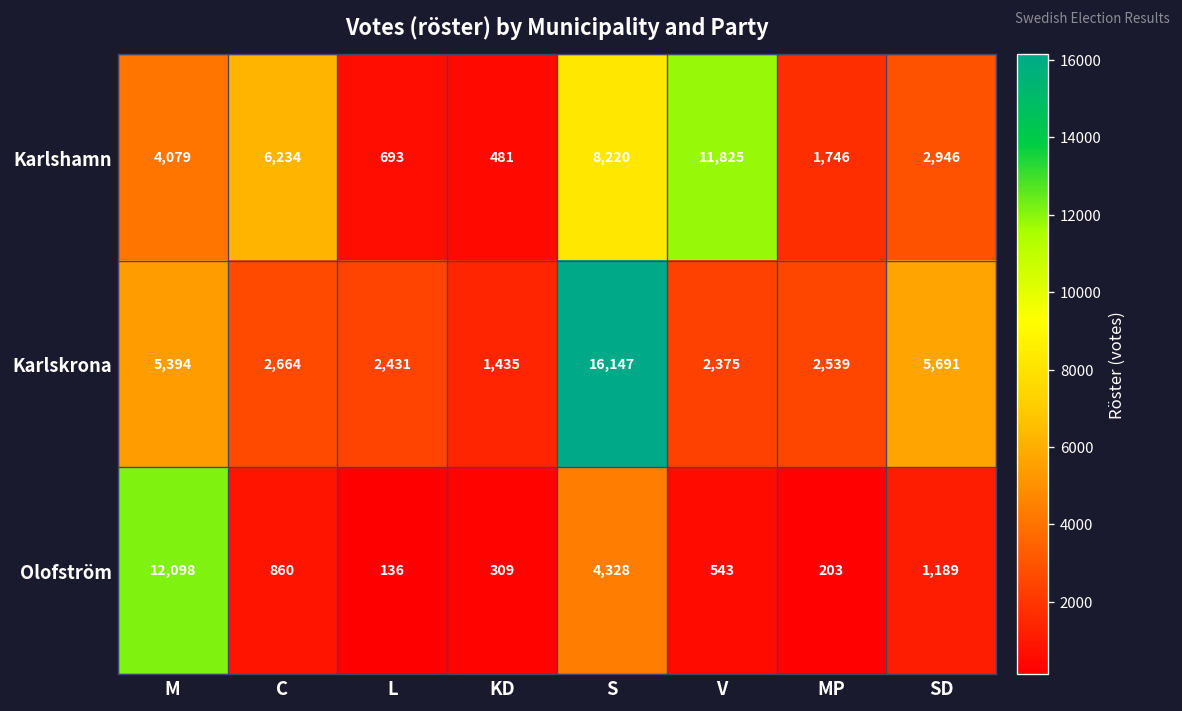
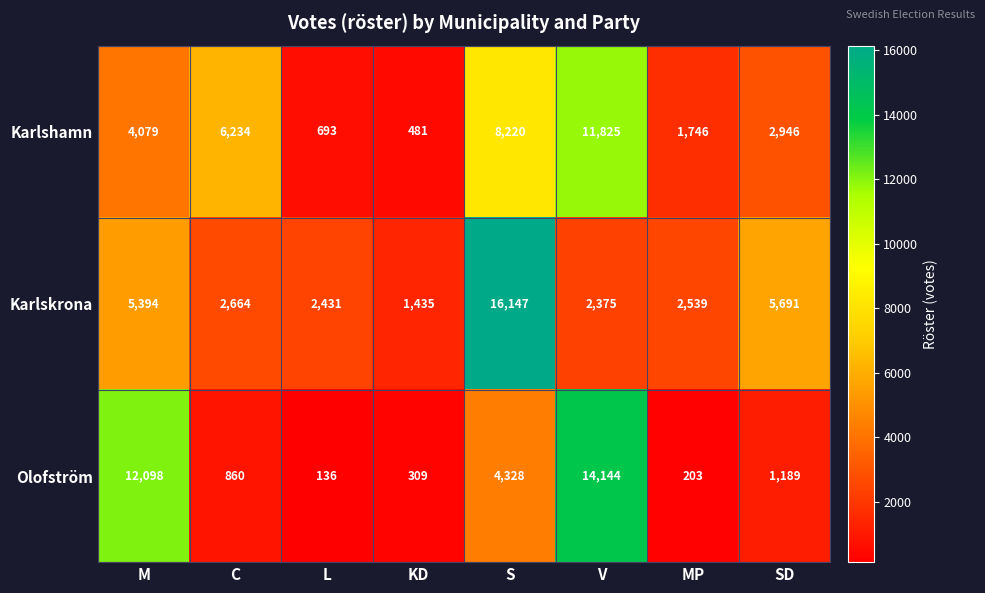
Olofström, V: 543 -> 14,144
